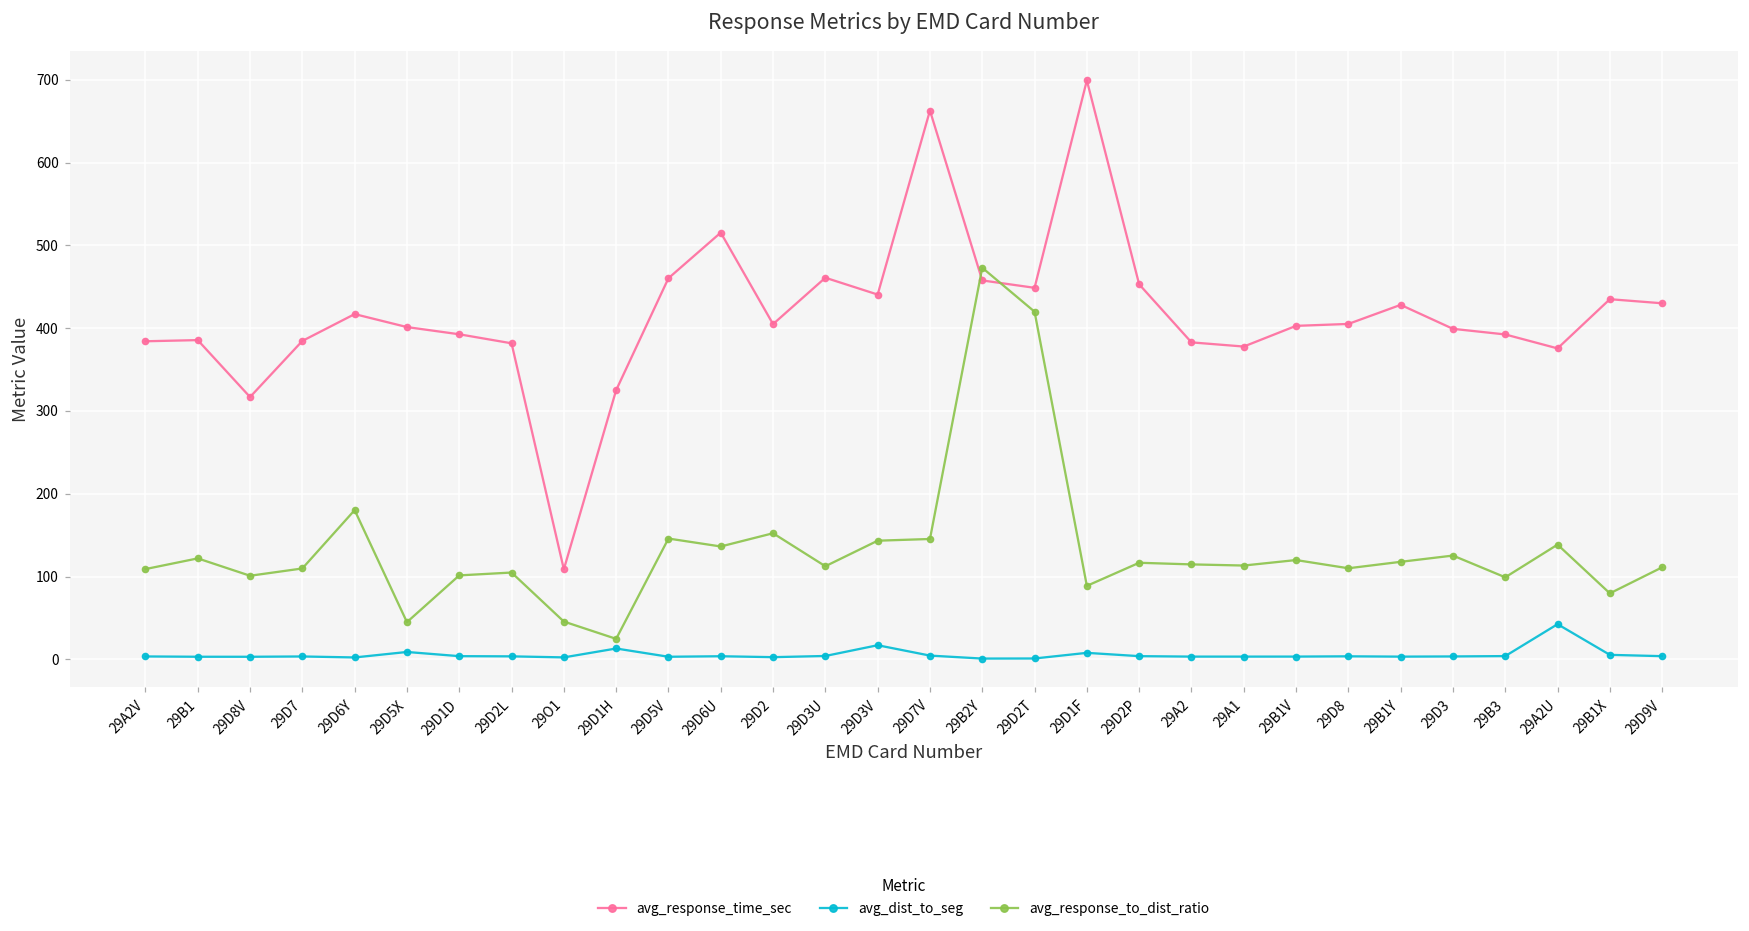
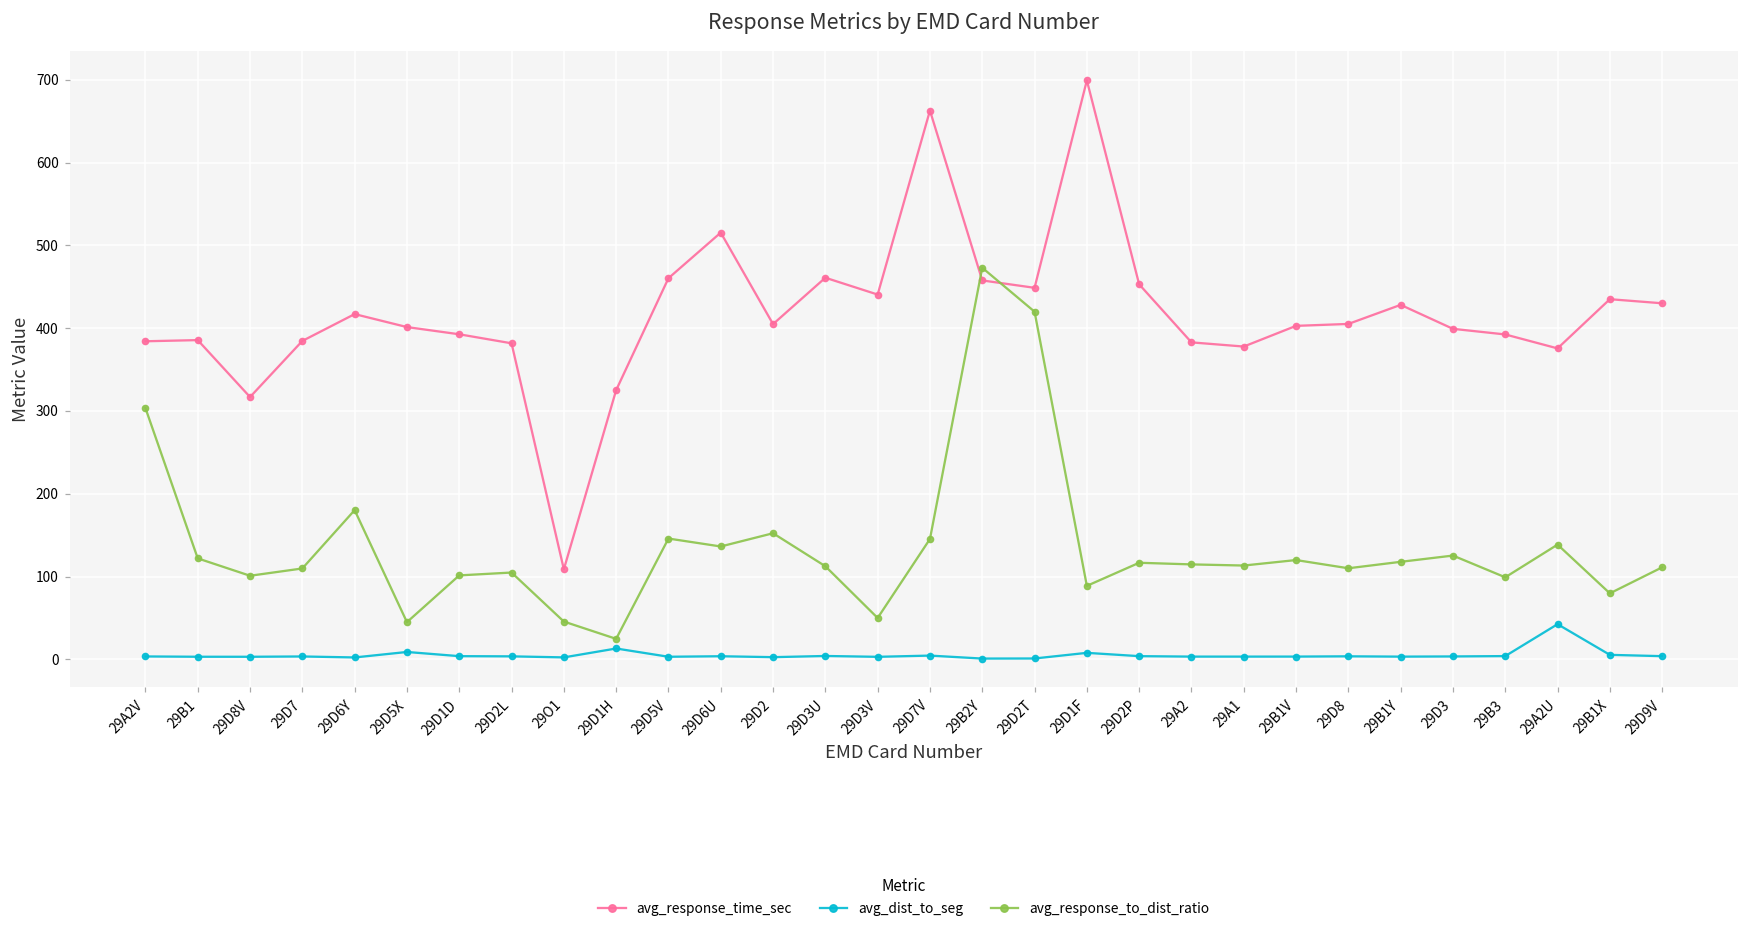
avg_response_to_dist_ratio, 29A2V: 110 -> 300
avg_dist_to_seg, 29D3V: 20 -> 0
avg_response_to_dist_ratio, 29D3V: 140 -> 50
